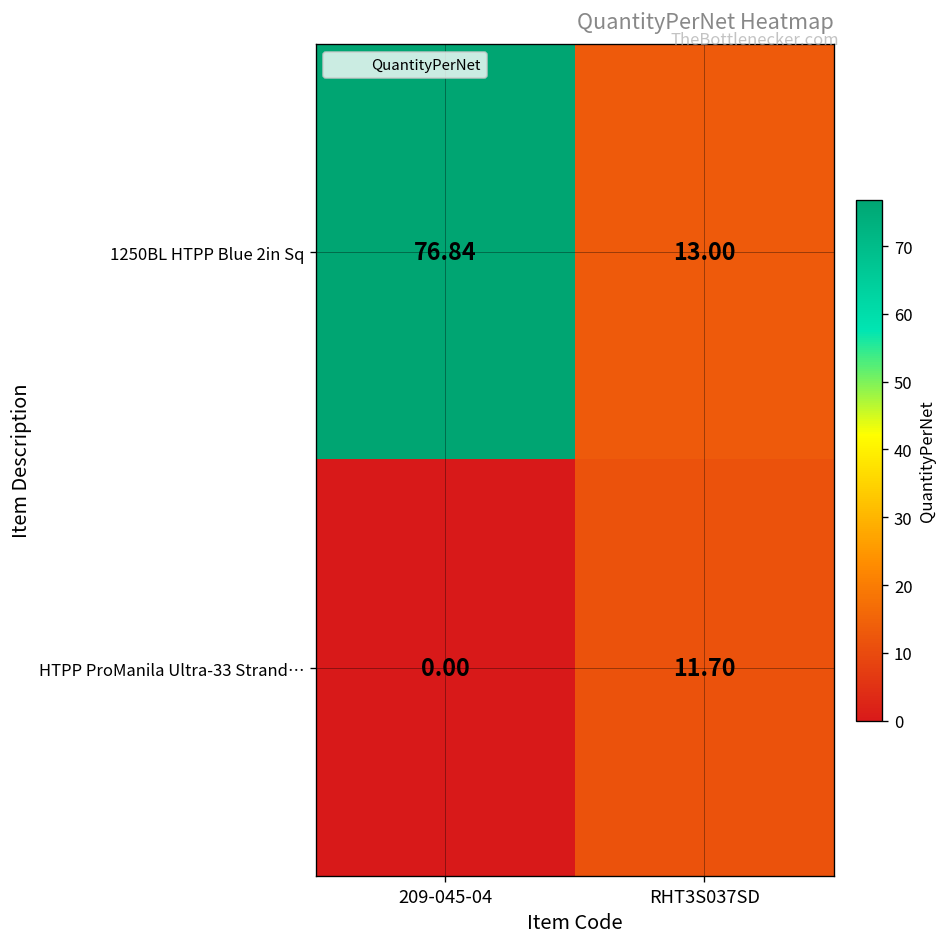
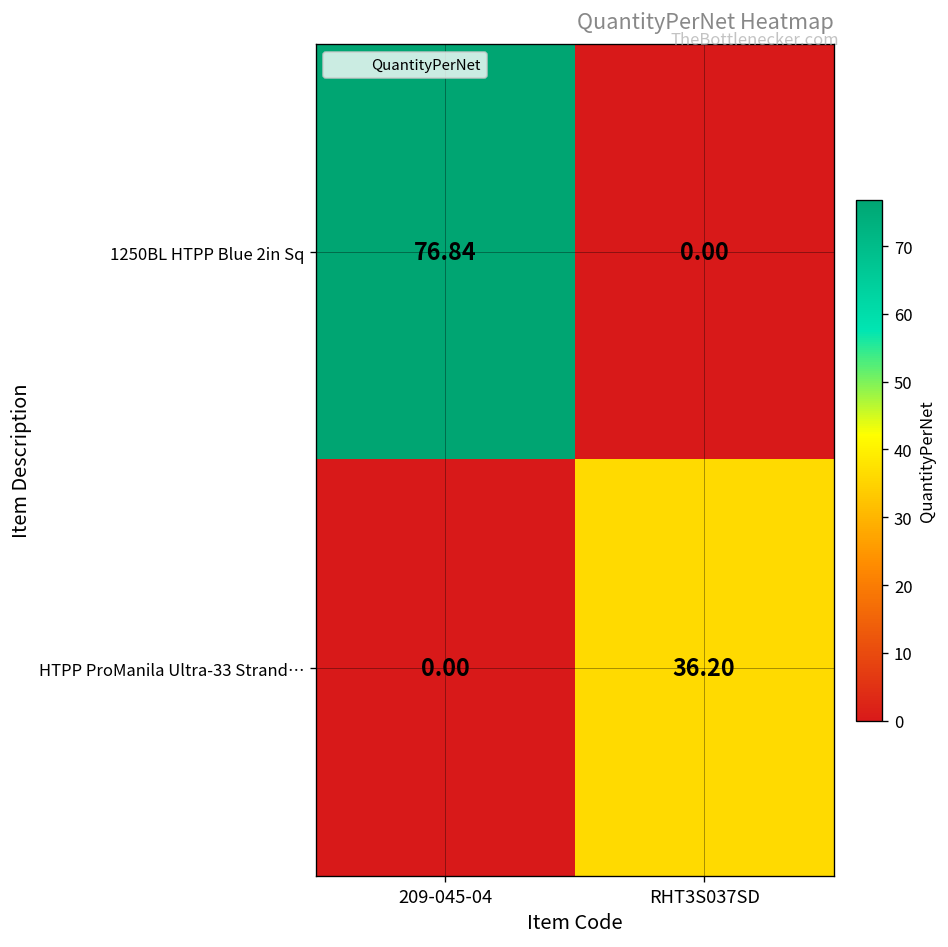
1250BL HTPP Blue 2in Sq, RHT3S037SD: 13.00 -> 0.00
HTPP ProManila Ultra-33 Strand…, RHT3S037SD: 11.70 -> 36.20
